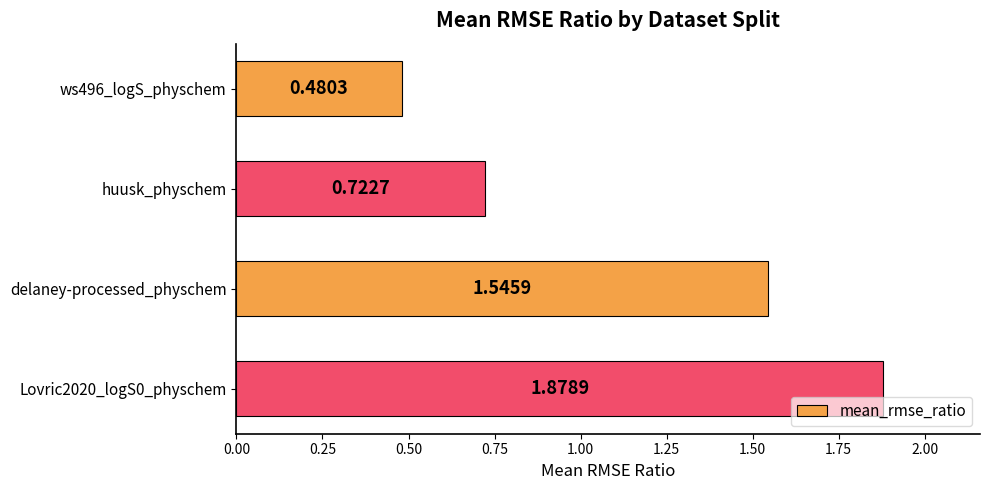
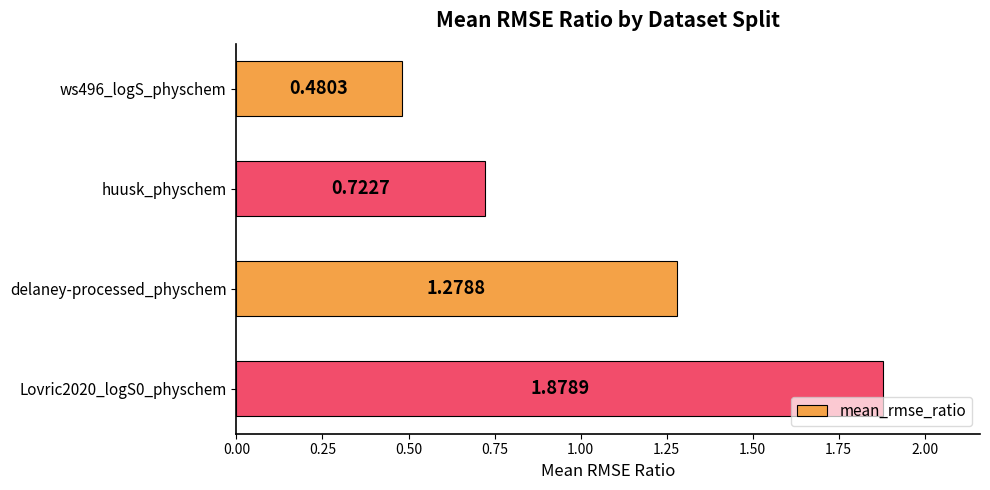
delaney-processed_physchem: 1.5459 -> 1.2788
